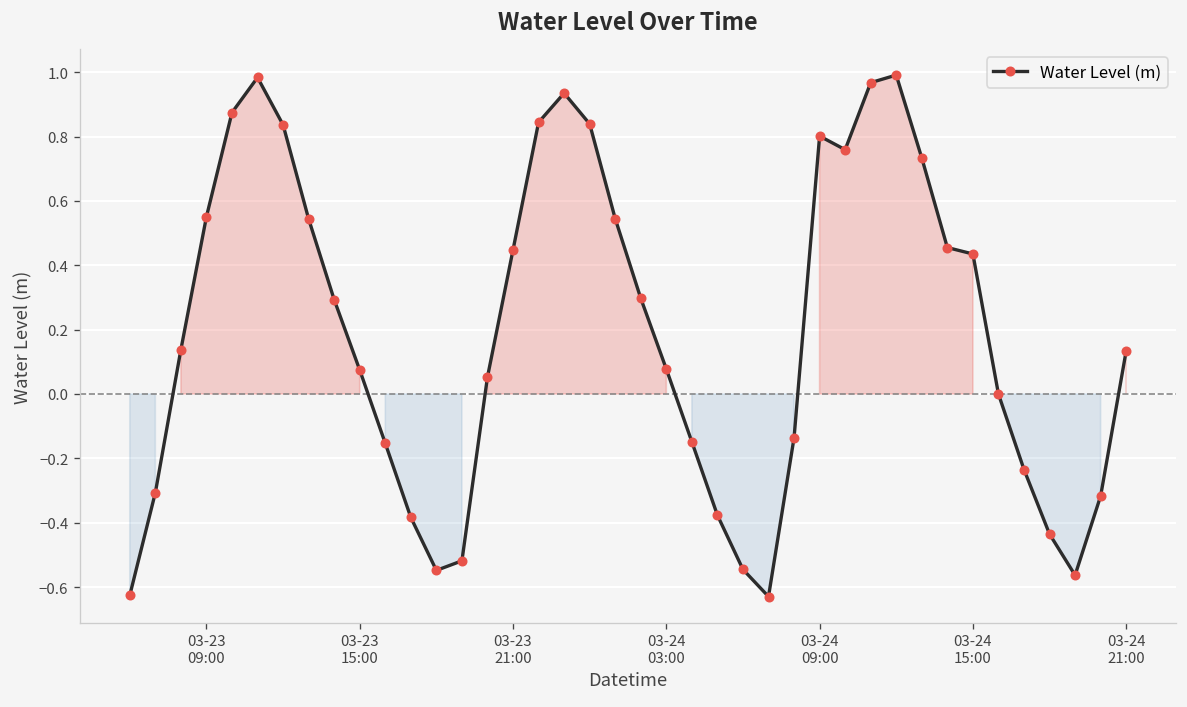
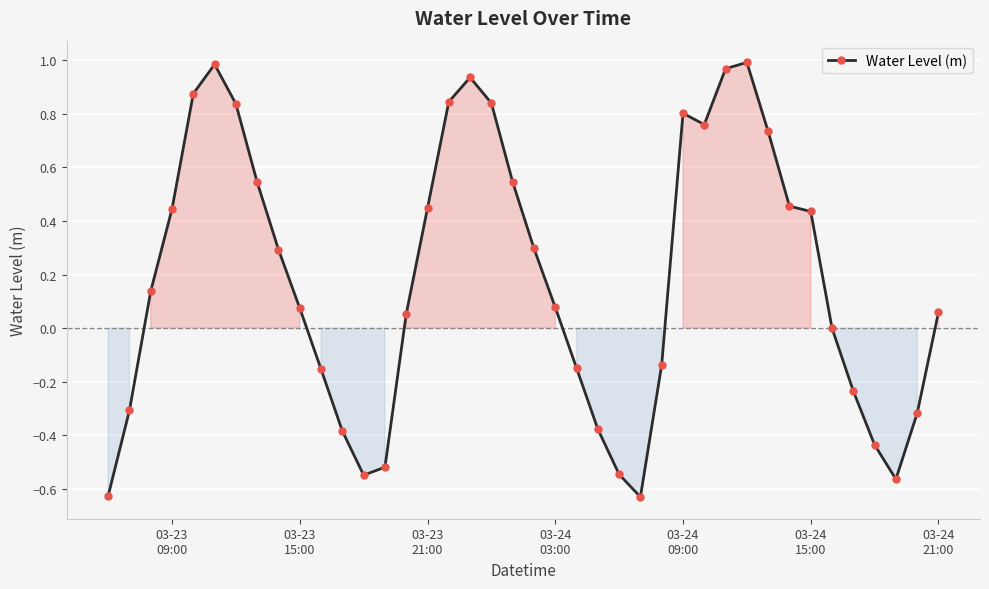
03-23 09:00: 0.55 -> 0.44
03-24 21:00: 0.13 -> 0.06
